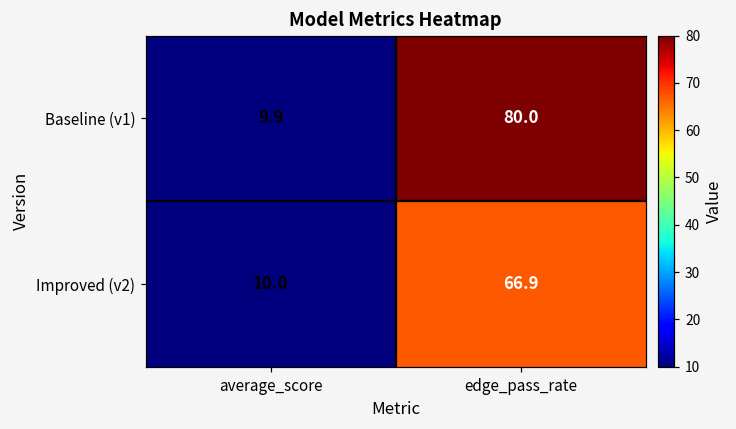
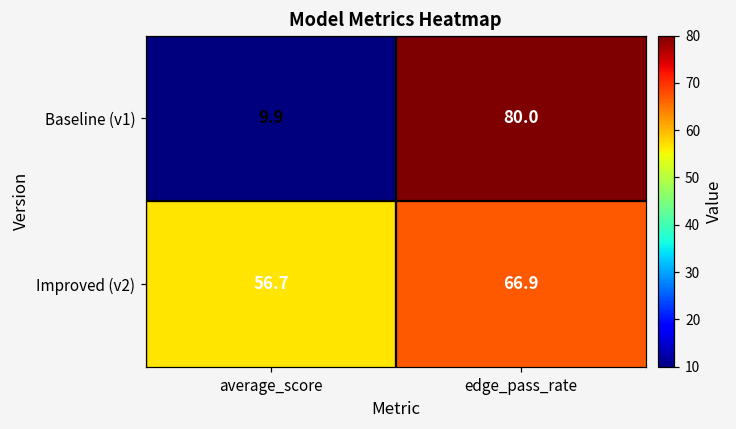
Improved (v2), average_score: 10.0 -> 56.7
